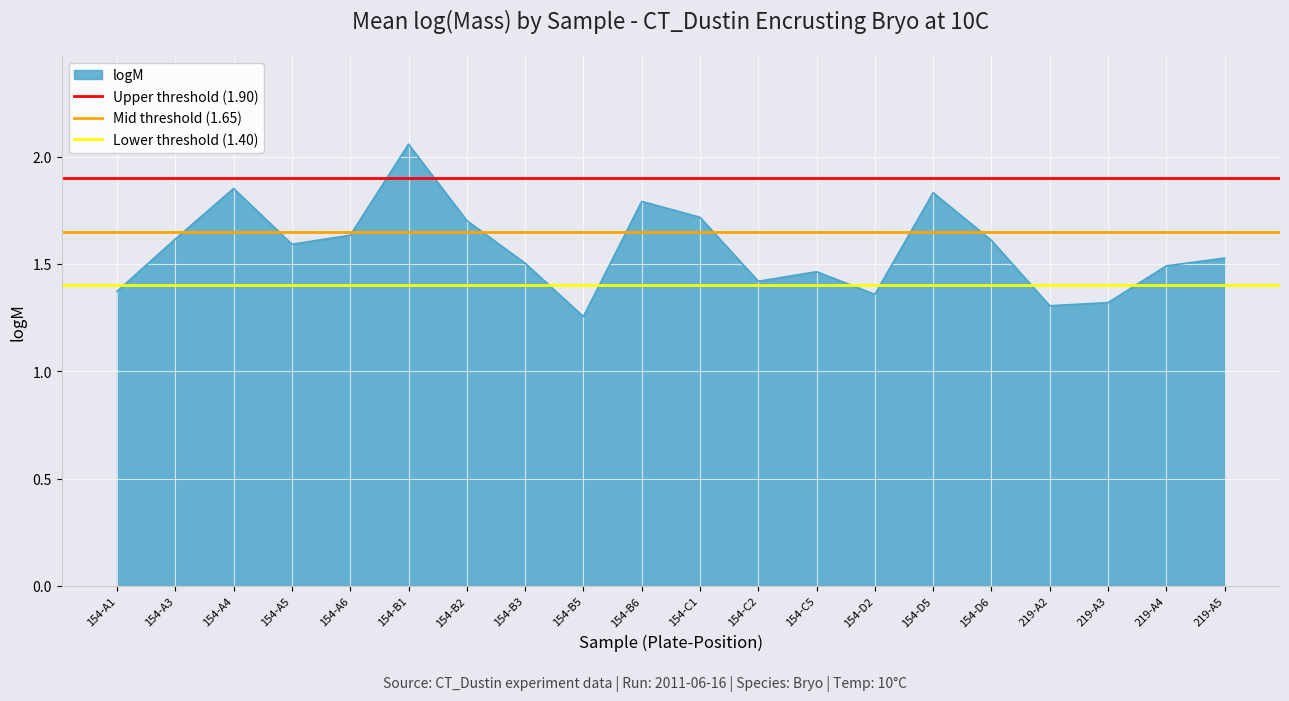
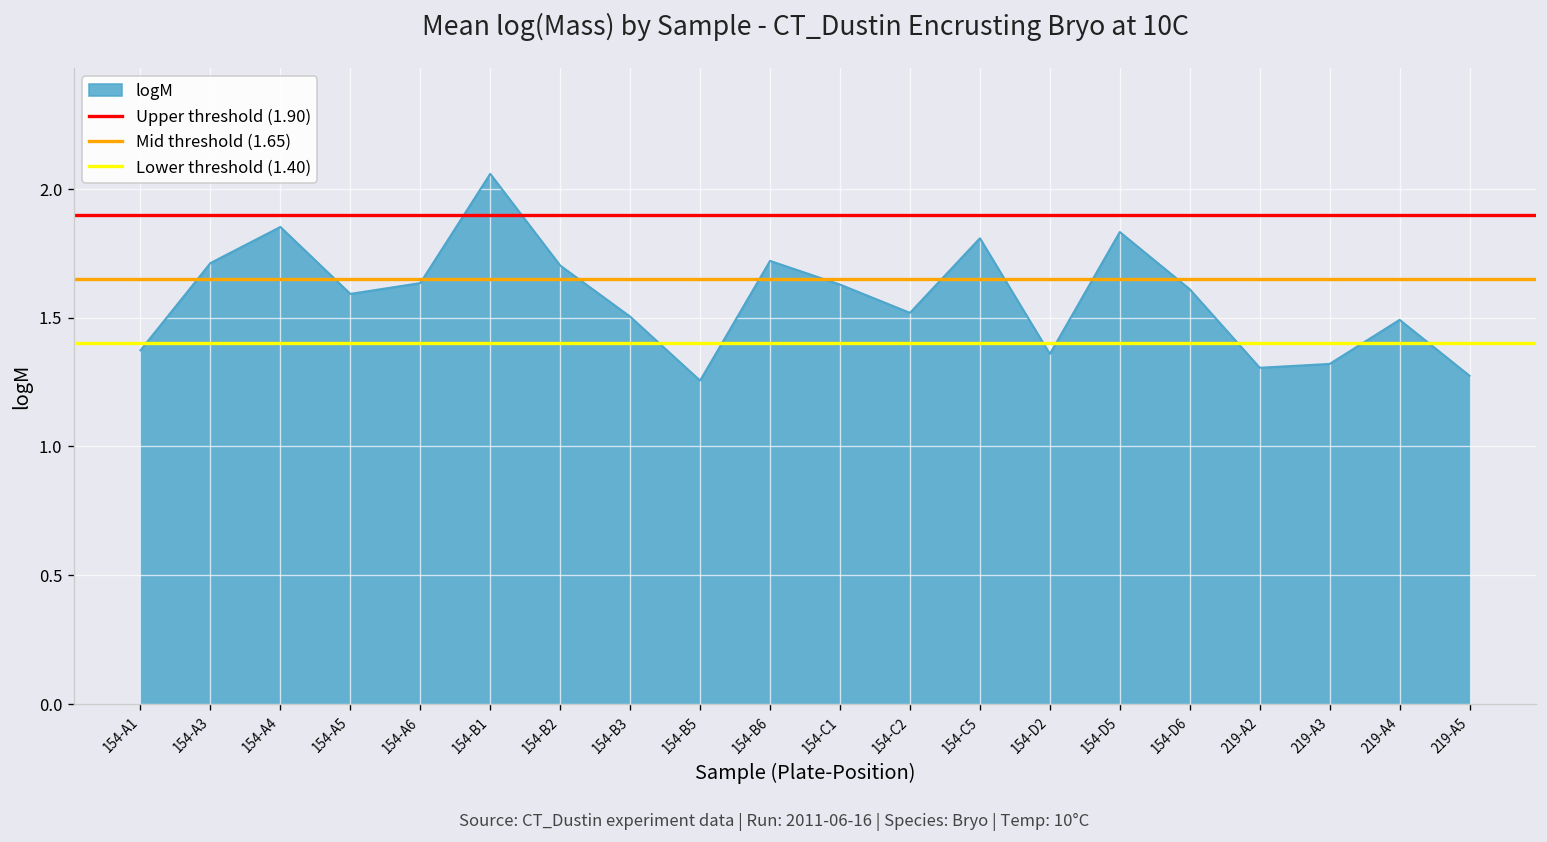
154-A3: 1.62 -> 1.71
154-B6: 1.79 -> 1.72
154-C1: 1.72 -> 1.63
154-C2: 1.42 -> 1.52
154-C5: 1.46 -> 1.81
219-A5: 1.53 -> 1.27
